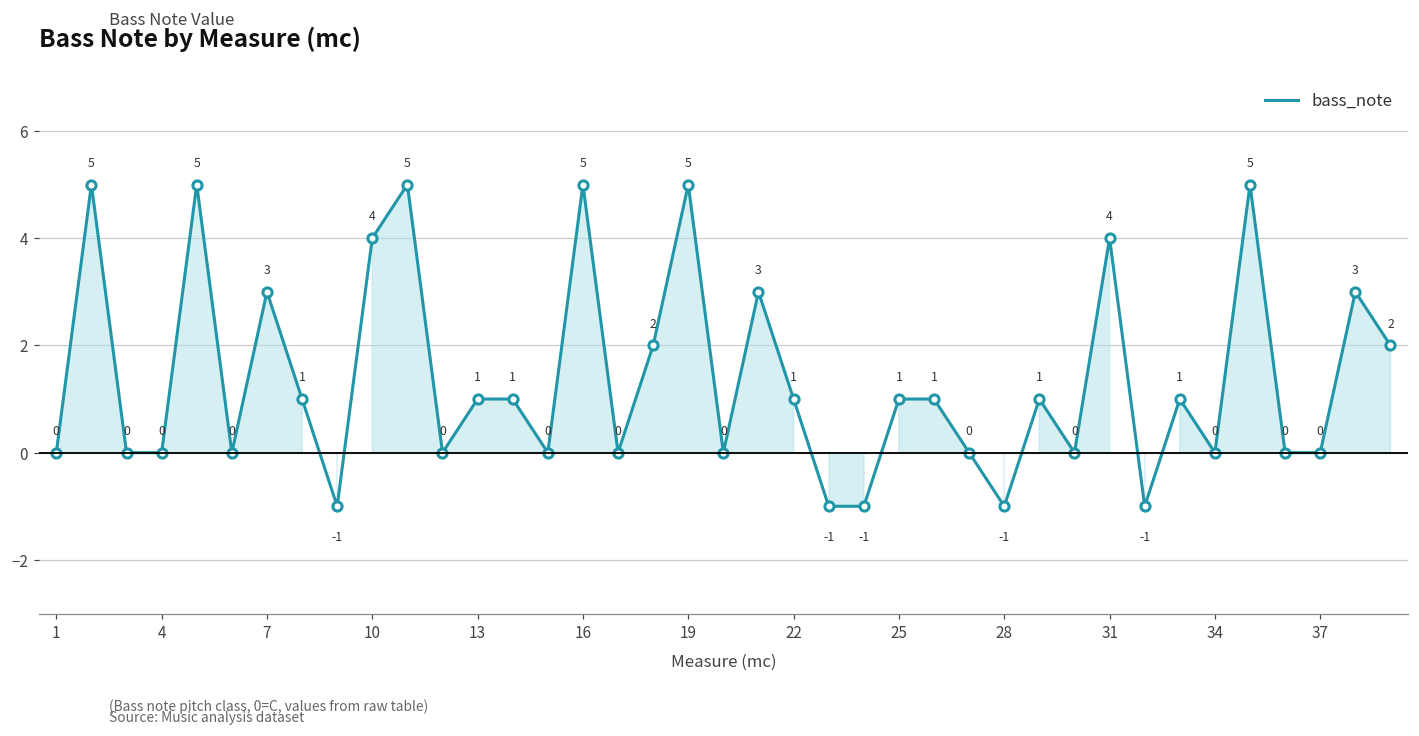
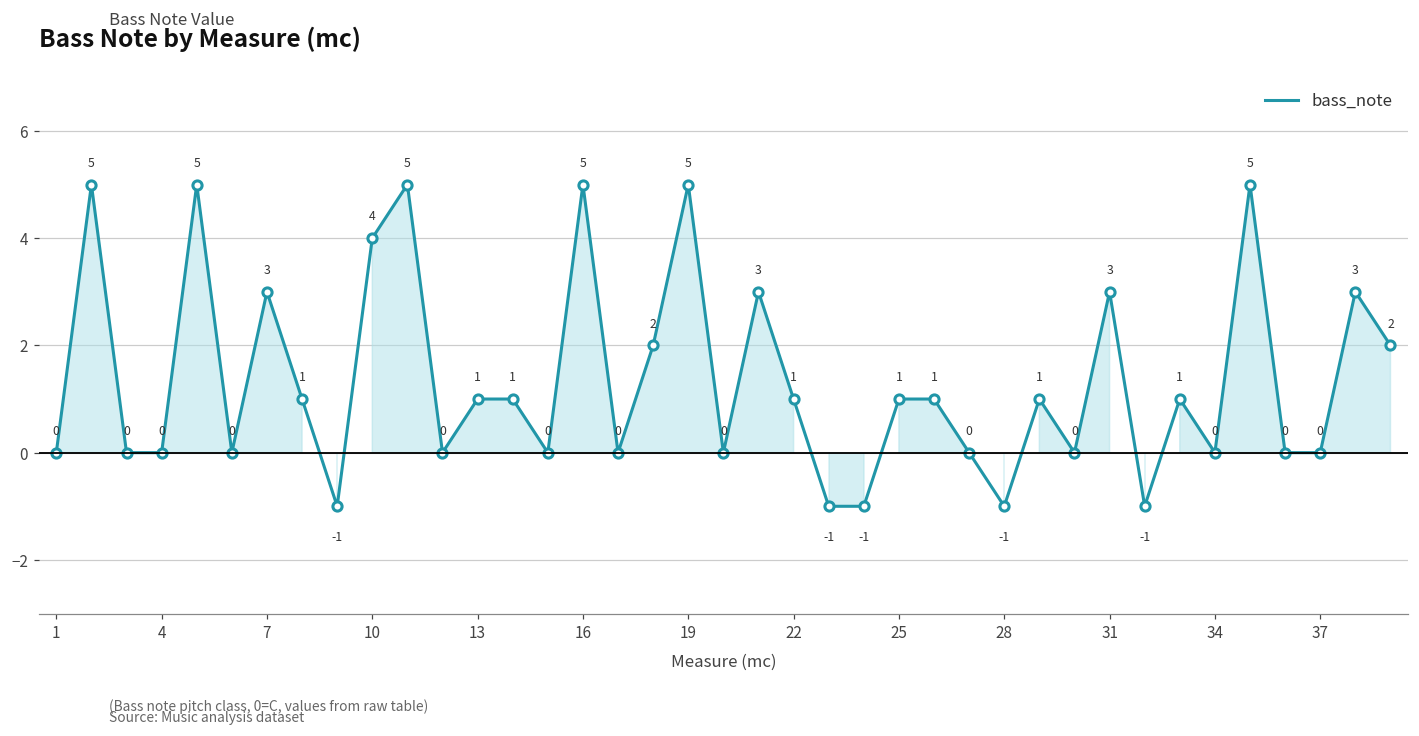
31: 4 -> 3
